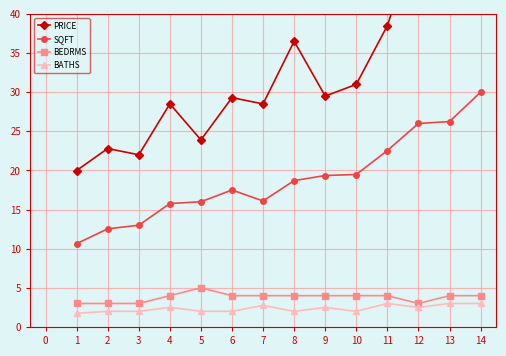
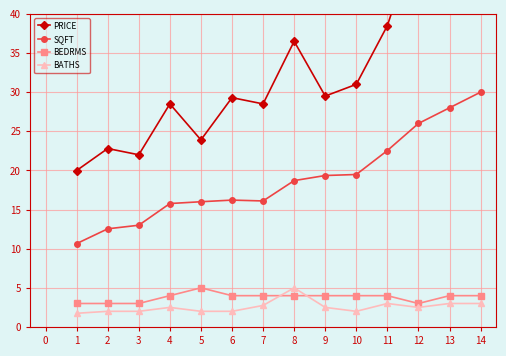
SQFT, 6: 18 -> 16
BATHS, 8: 2 -> 5
SQFT, 13: 26 -> 28
